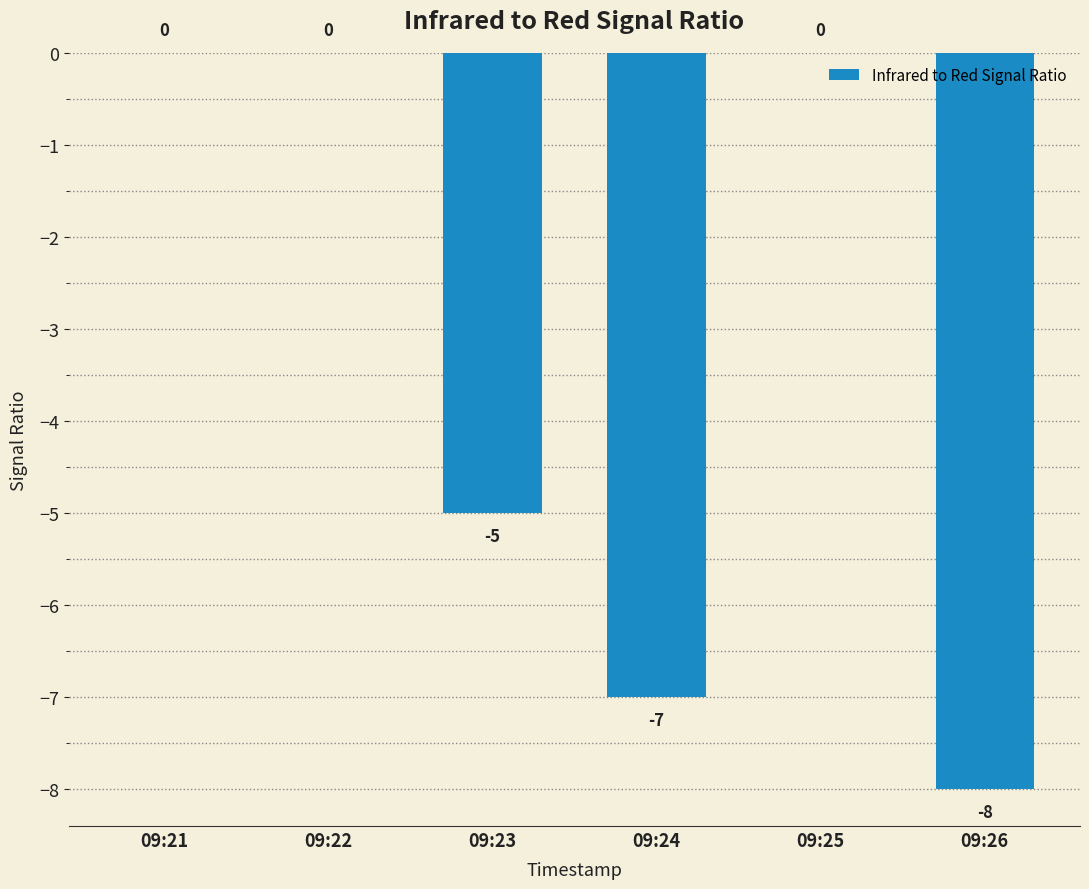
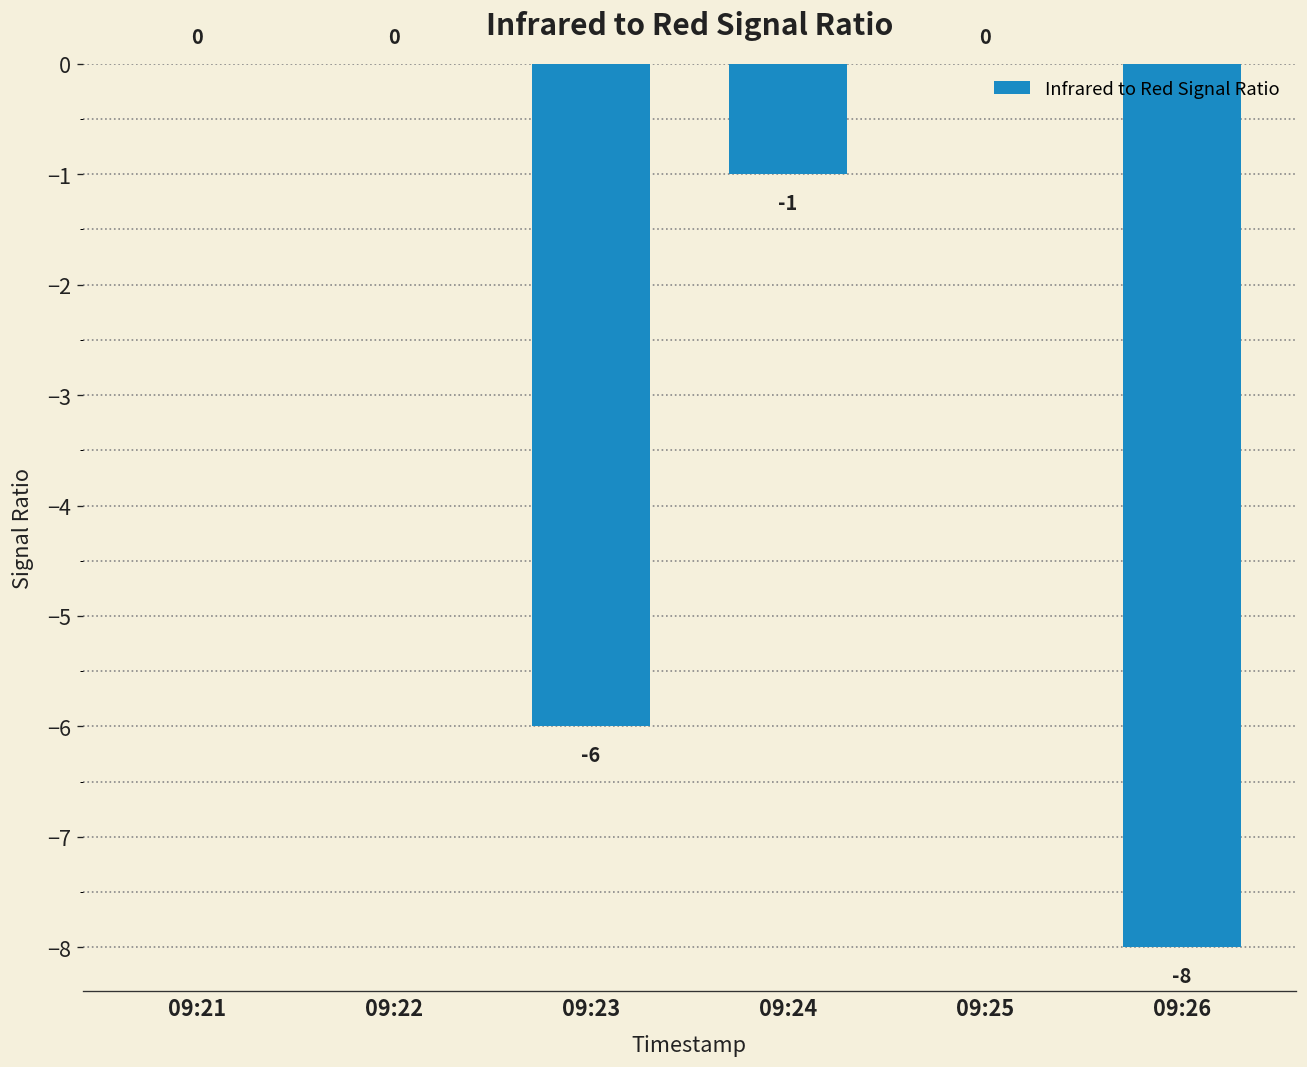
09:23: -5 -> -6
09:24: -7 -> -1
